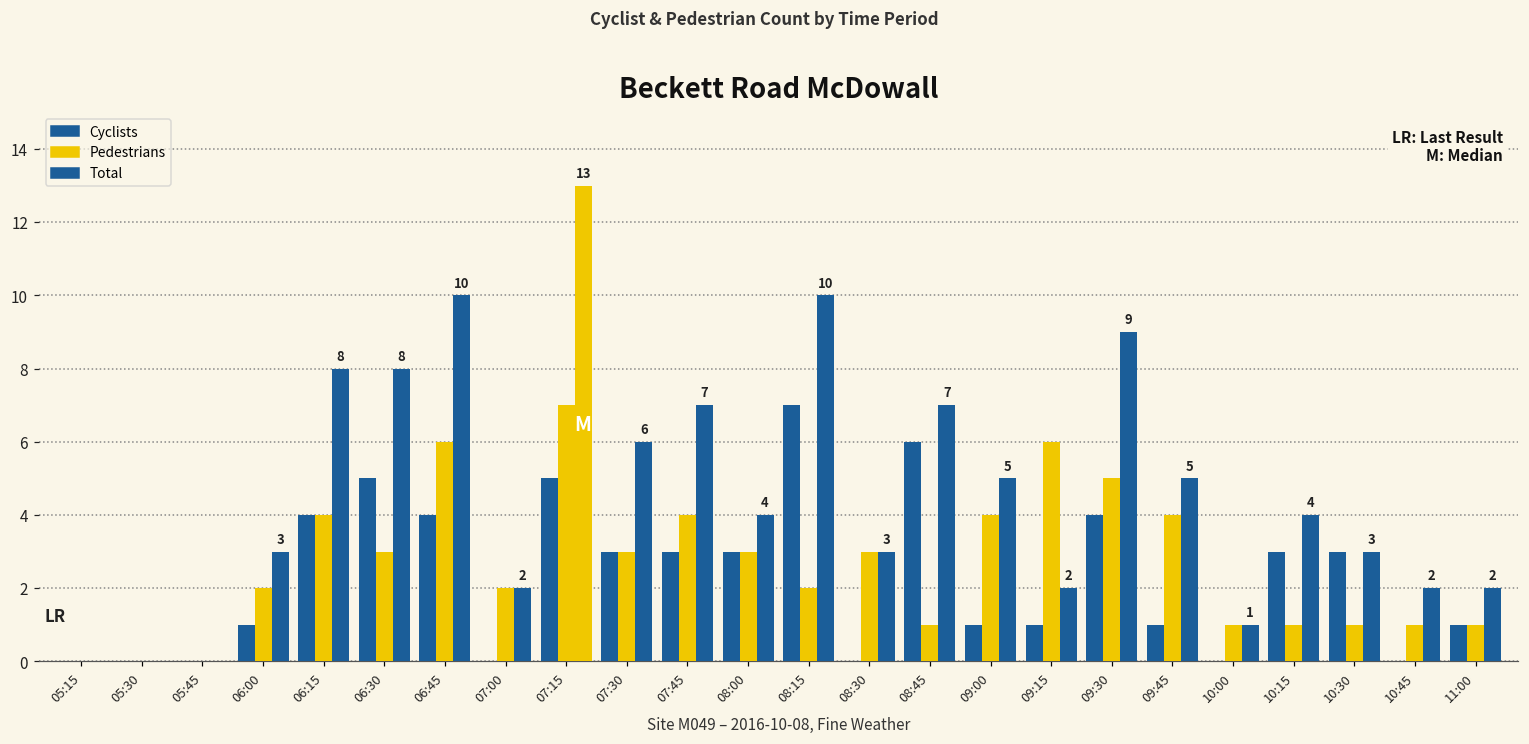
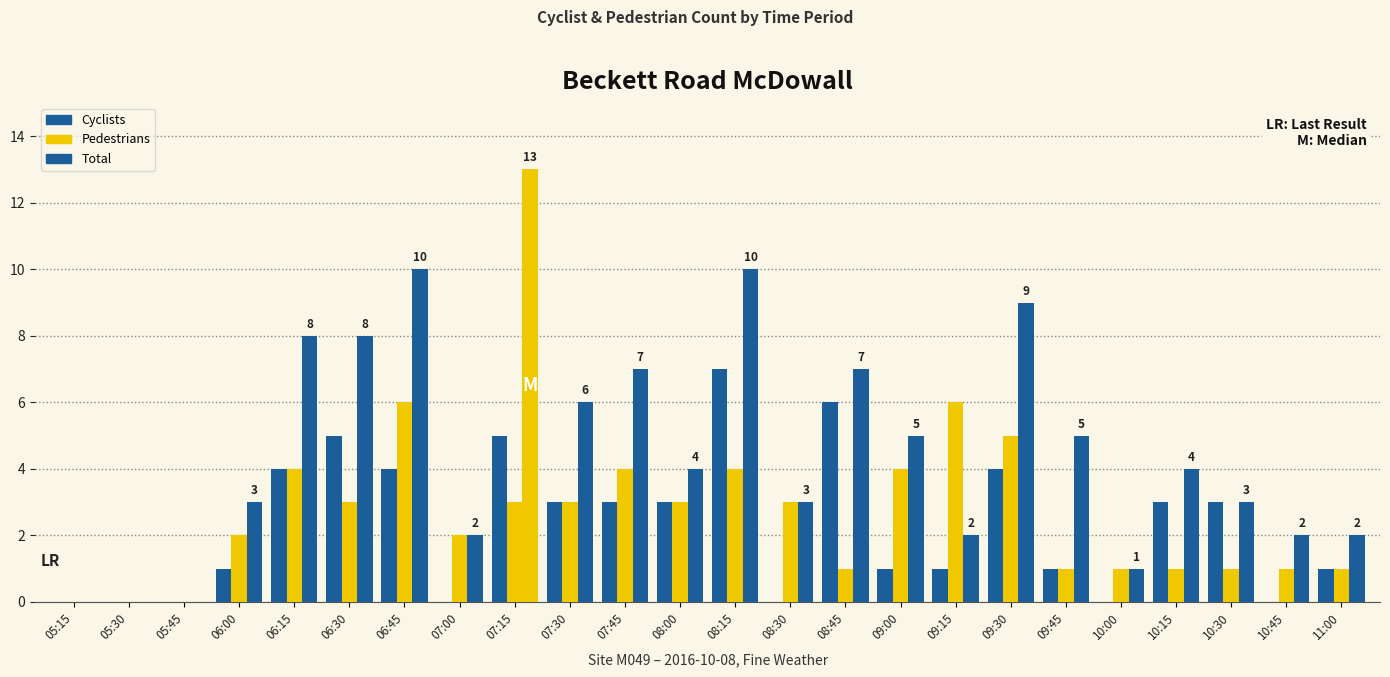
Pedestrians, 07:15: 7 -> 3
Pedestrians, 08:15: 2 -> 4
Pedestrians, 09:45: 4 -> 1
